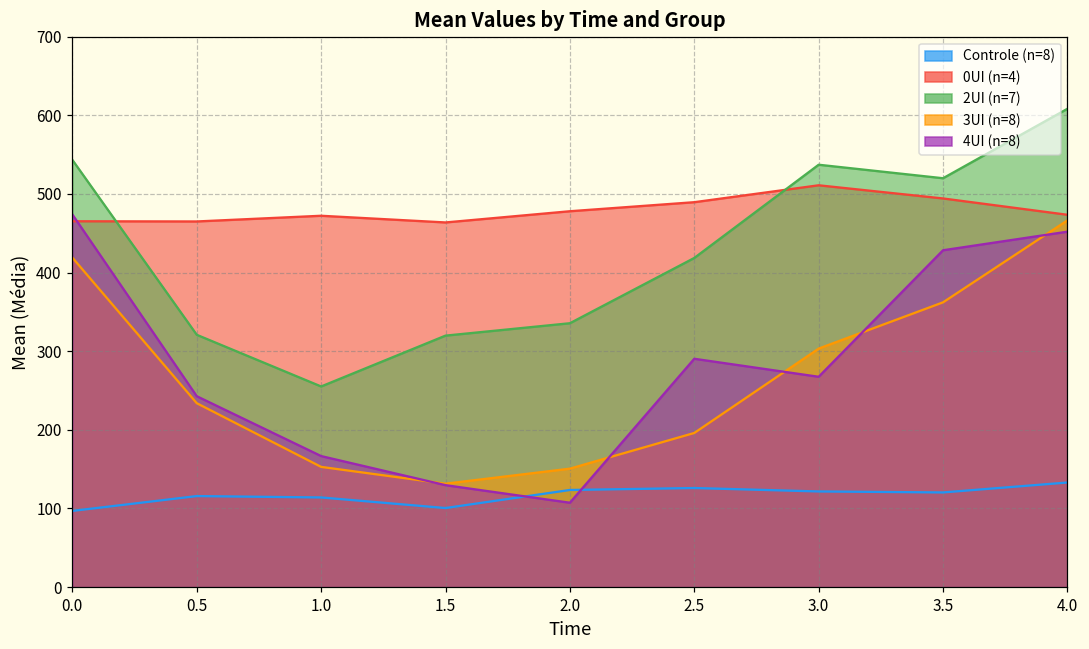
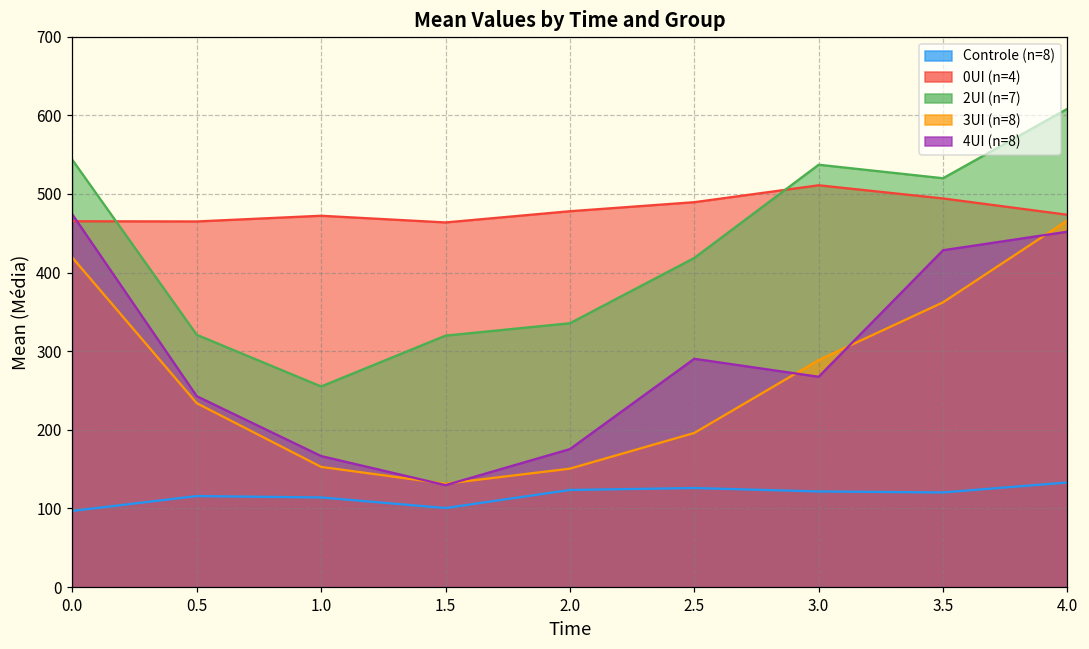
4UI (n=8), 2.0: 110 -> 180
3UI (n=8), 3.0: 300 -> 290
